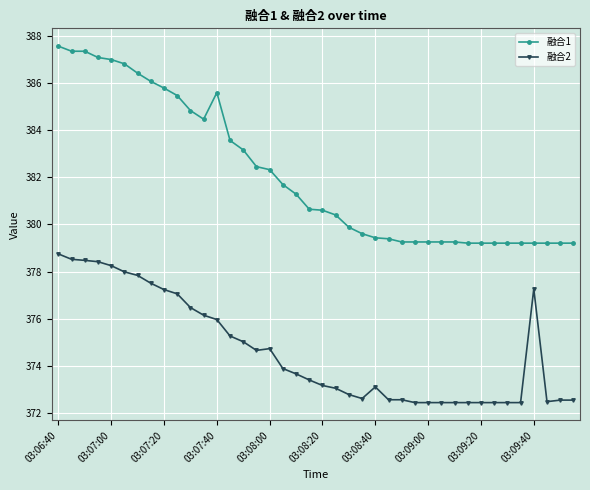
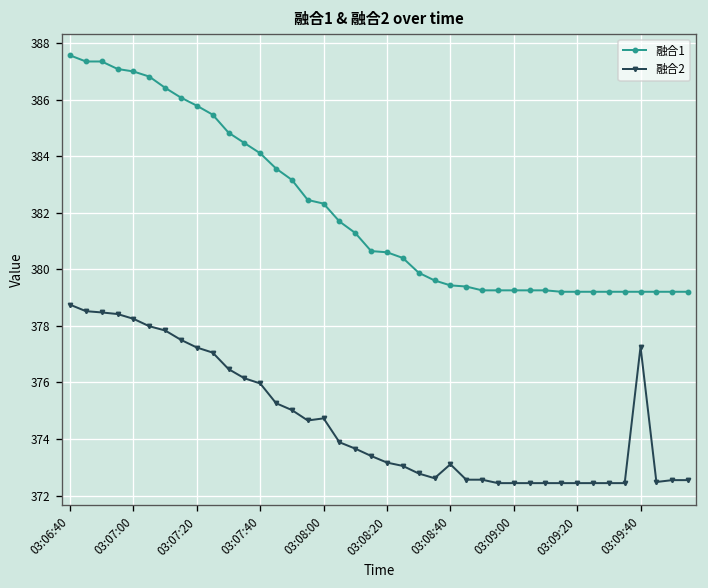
融合1, 03:07:40: 385.6 -> 384.1
